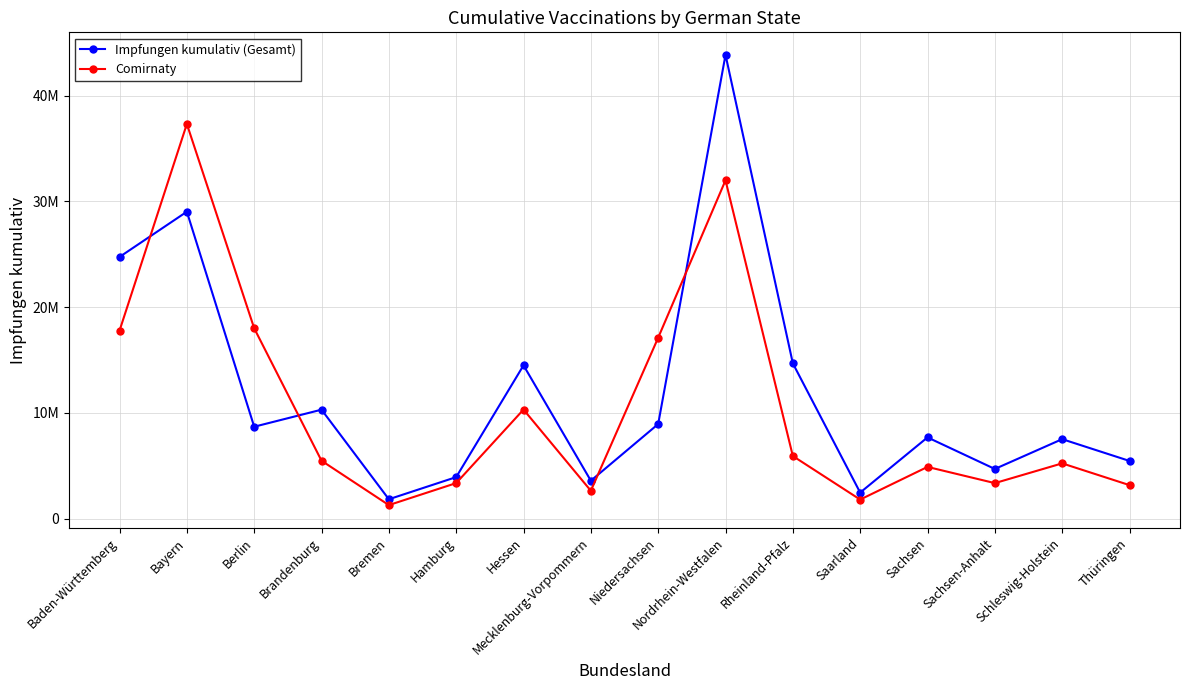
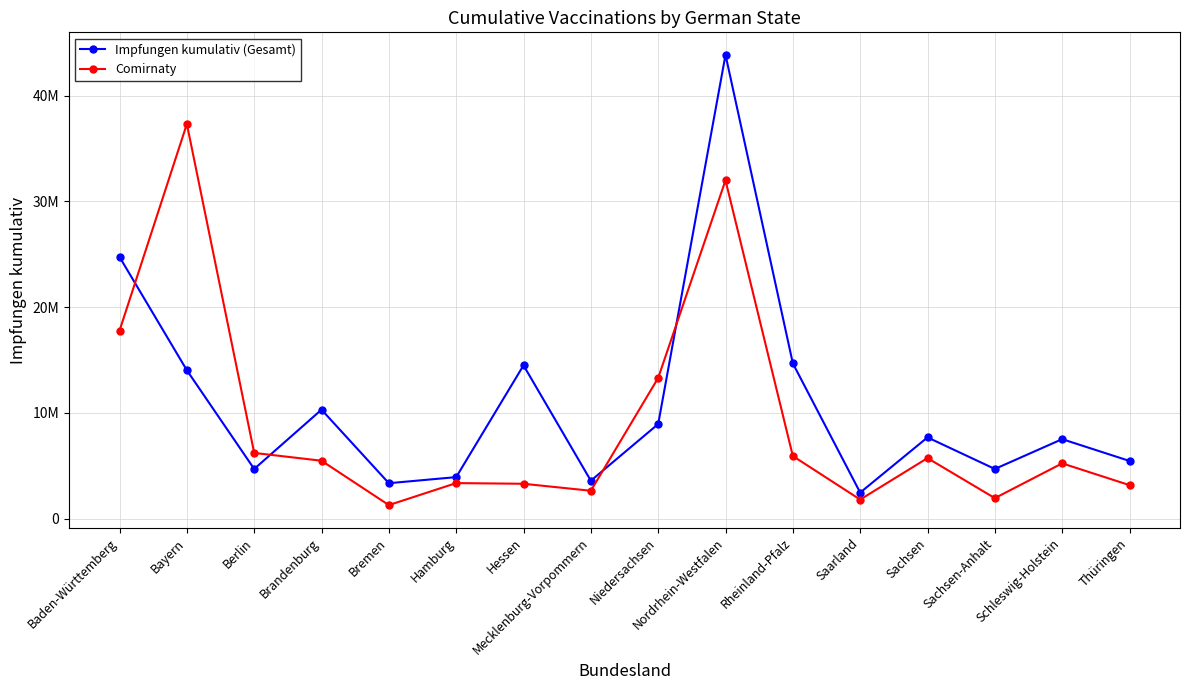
Impfungen kumulativ (Gesamt), Bayern: 29000000 -> 14000000
Impfungen kumulativ (Gesamt), Berlin: 8700000 -> 4700000
Comirnaty, Berlin: 18000000 -> 6200000
Impfungen kumulativ (Gesamt), Bremen: 1800000 -> 3300000
Comirnaty, Hessen: 10300000 -> 3300000
Comirnaty, Niedersachsen: 17100000 -> 13300000
Comirnaty, Sachsen: 4900000 -> 5700000
Comirnaty, Sachsen-Anhalt: 3400000 -> 1900000
